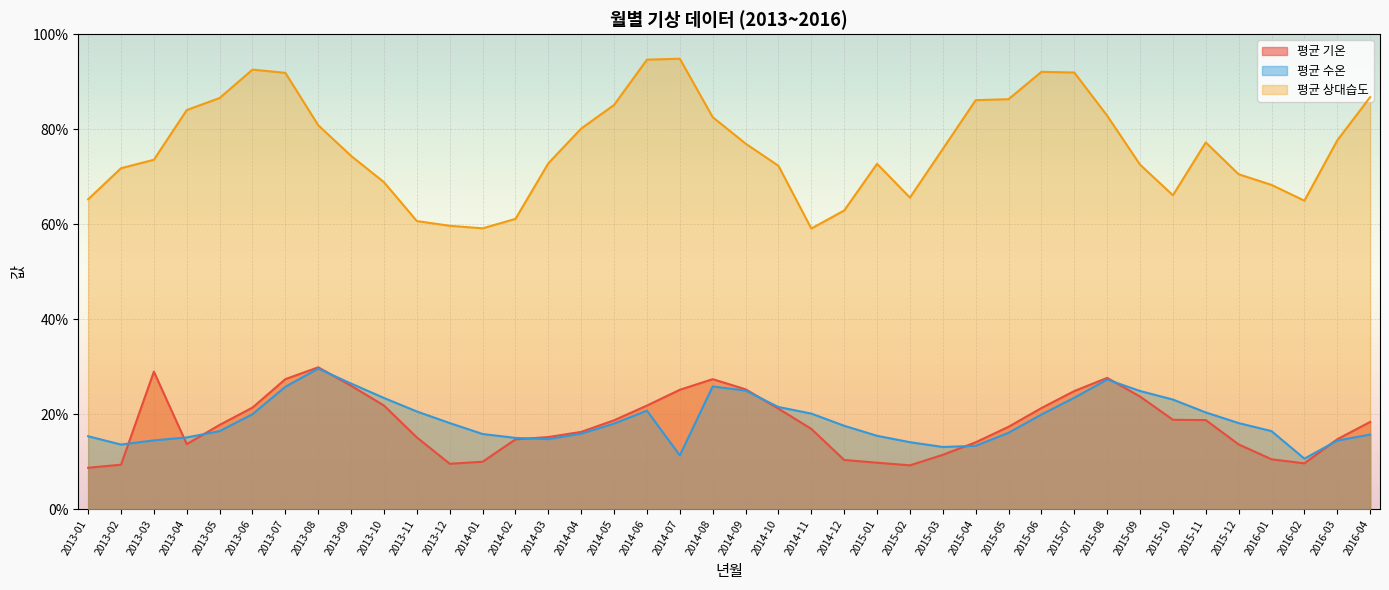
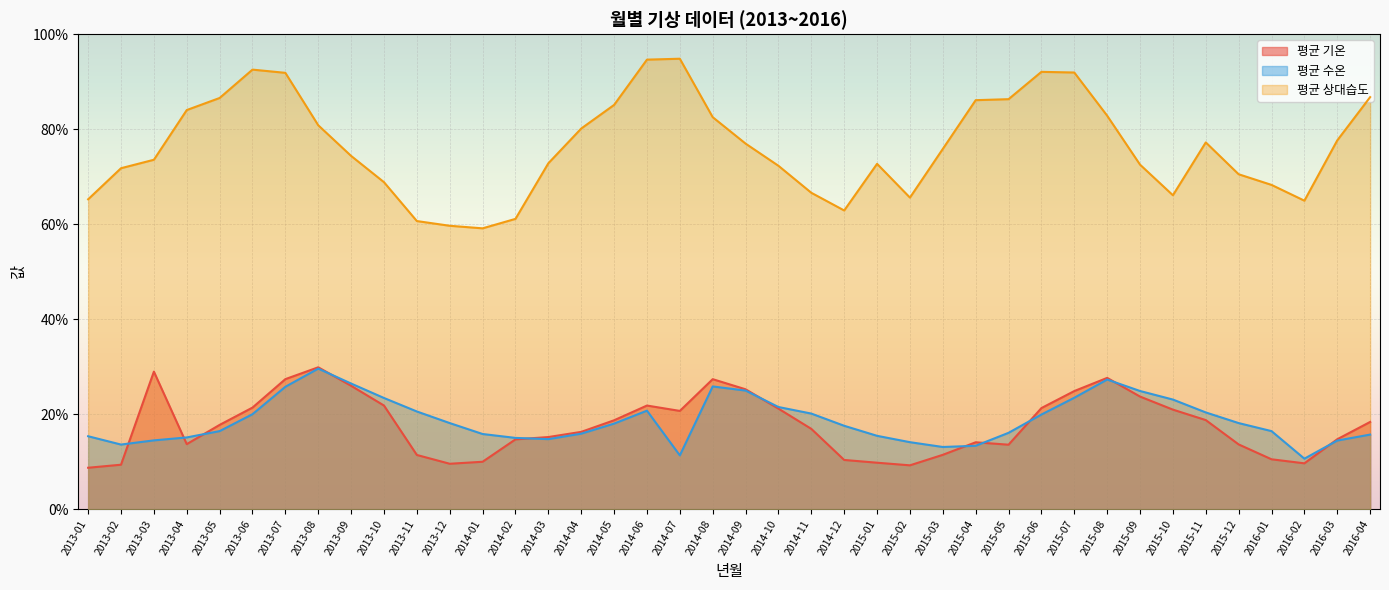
평균 기온, 2013-11: 15% -> 11%
평균 기온, 2014-07: 25% -> 21%
평균 상대습도, 2014-11: 59% -> 67%
평균 기온, 2015-05: 17% -> 14%
평균 기온, 2015-10: 19% -> 21%
